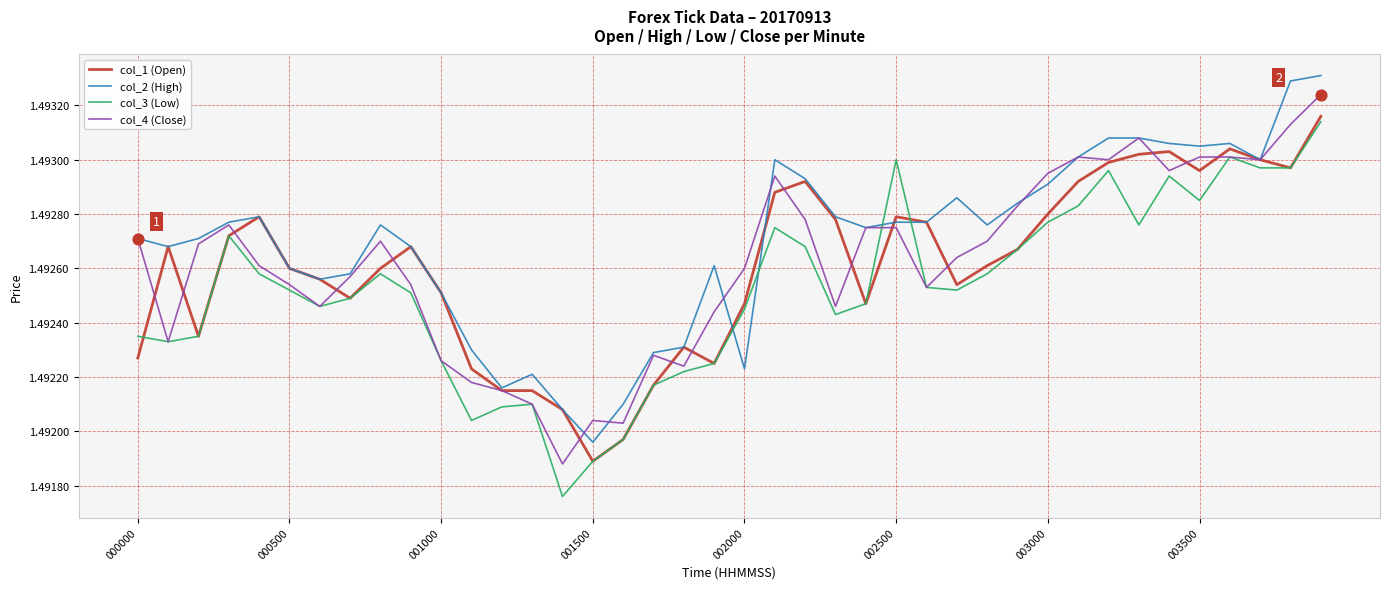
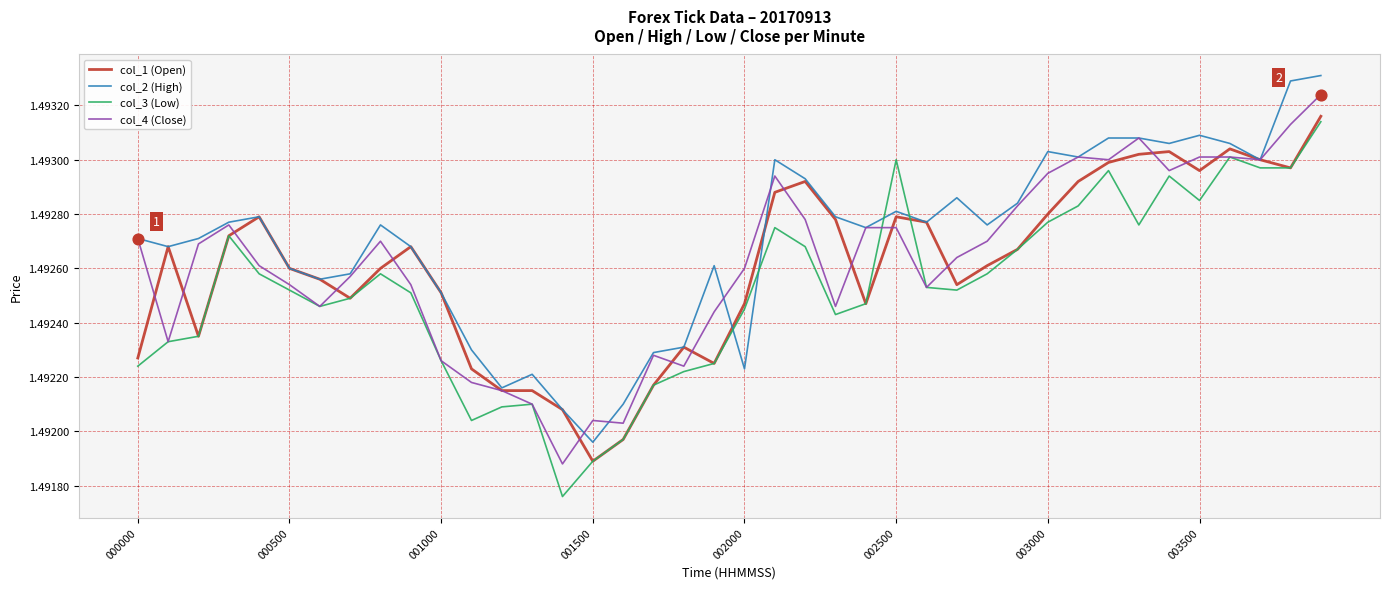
col_3 (Low), 000000: 1.49235 -> 1.49224
col_2 (High), 002500: 1.49277 -> 1.49281
col_2 (High), 003000: 1.49291 -> 1.49303
col_2 (High), 003500: 1.49305 -> 1.49309
